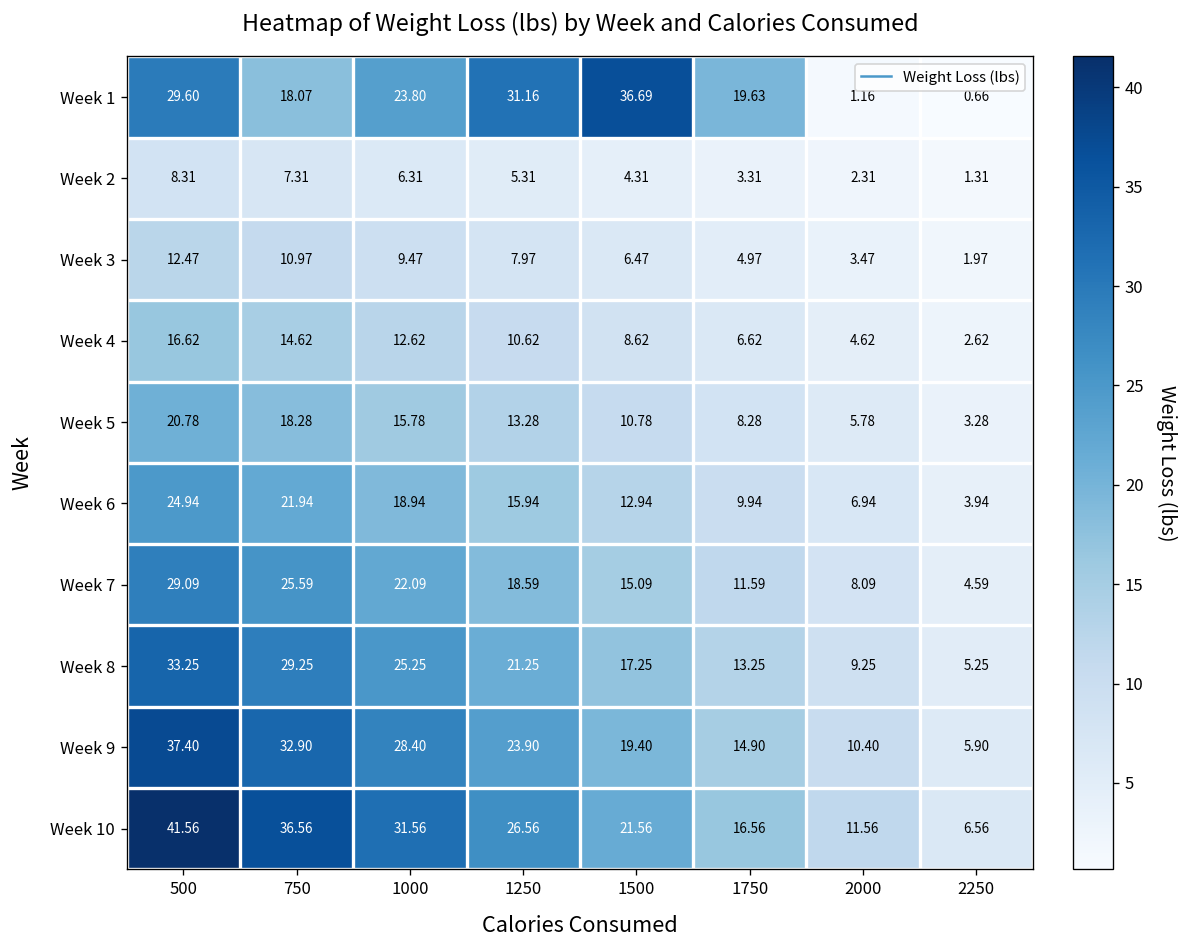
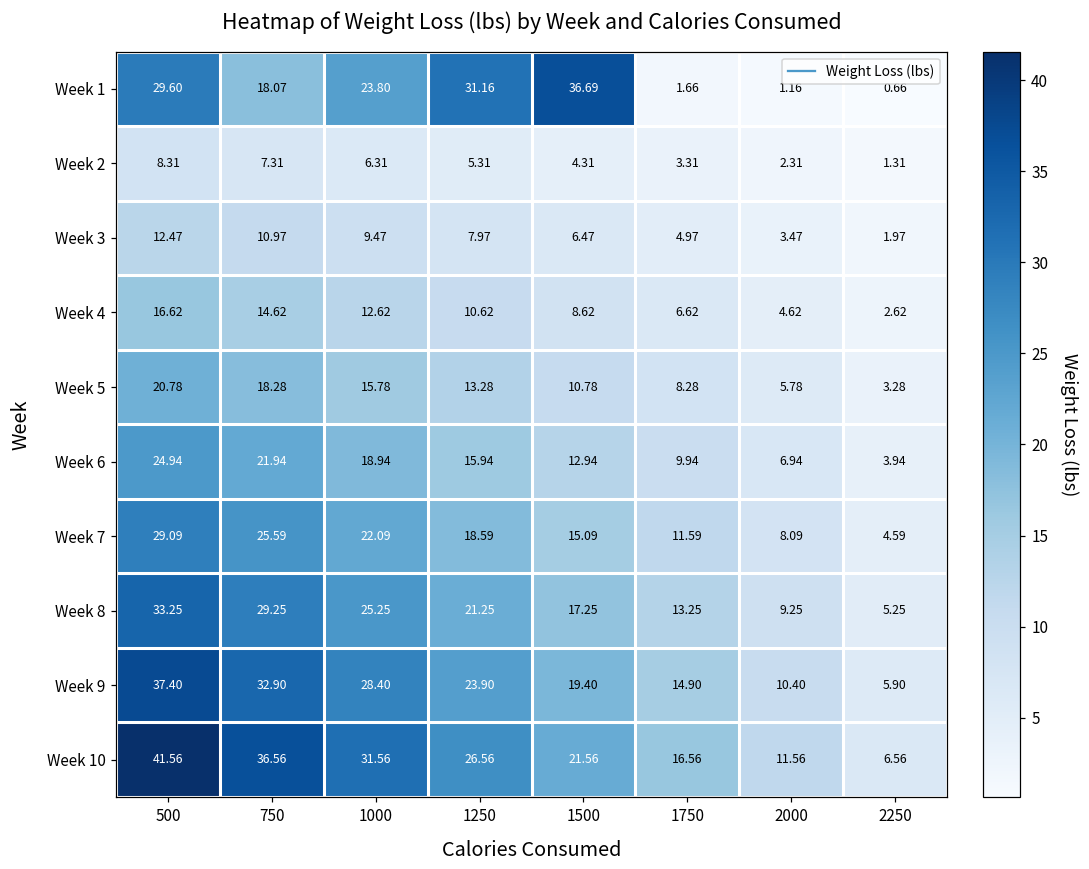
Week 1, 1750: 19.63 -> 1.66
